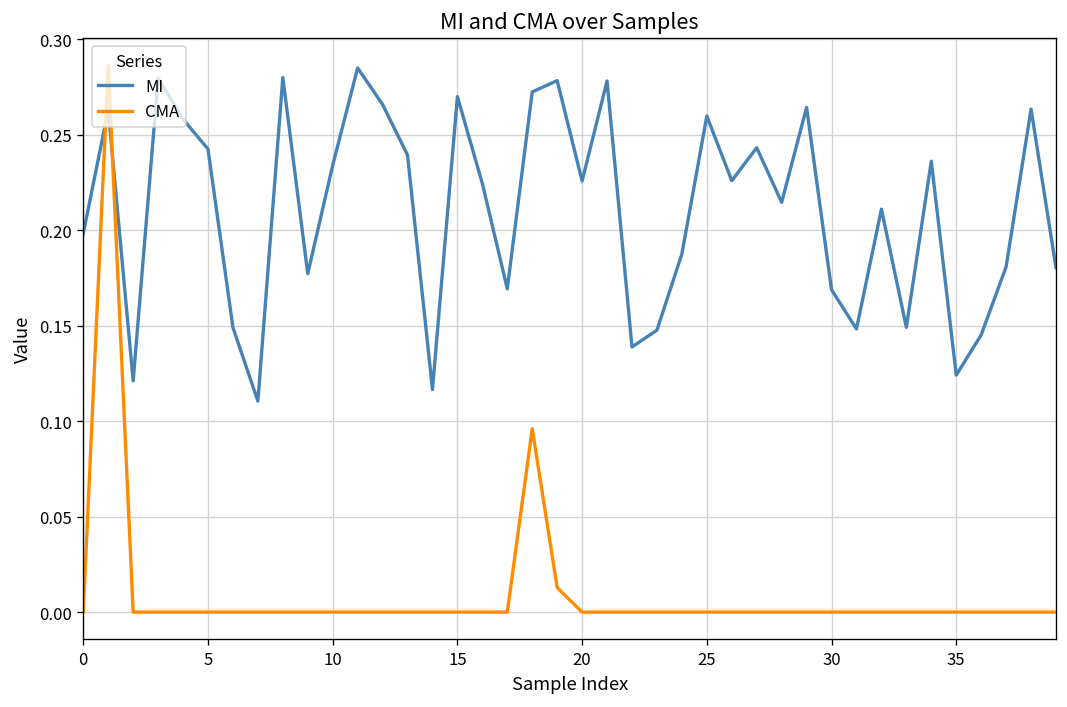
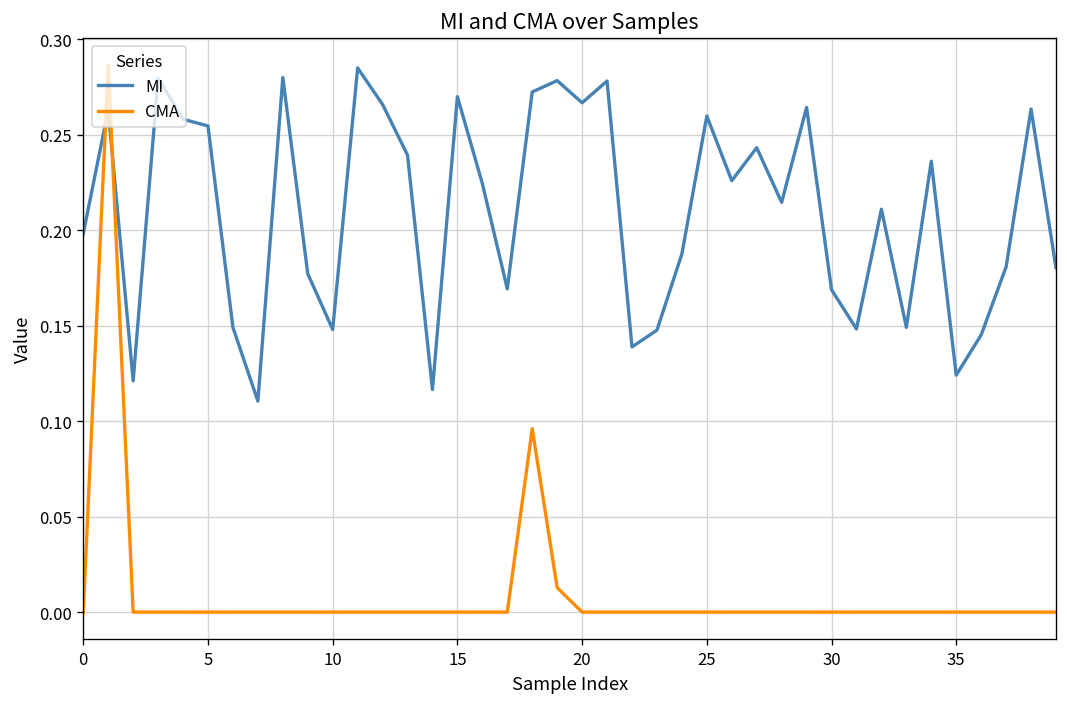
MI, 5: 0.243 -> 0.255
MI, 10: 0.234 -> 0.148
MI, 20: 0.226 -> 0.267
